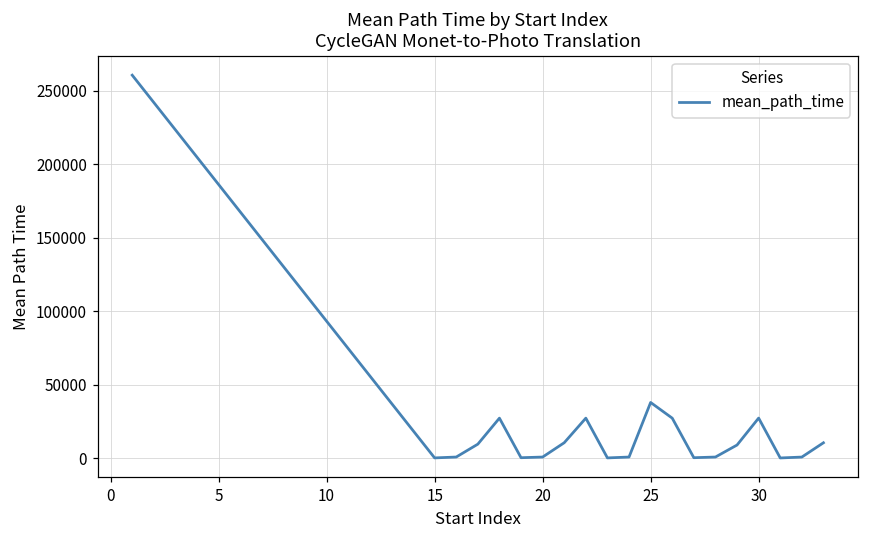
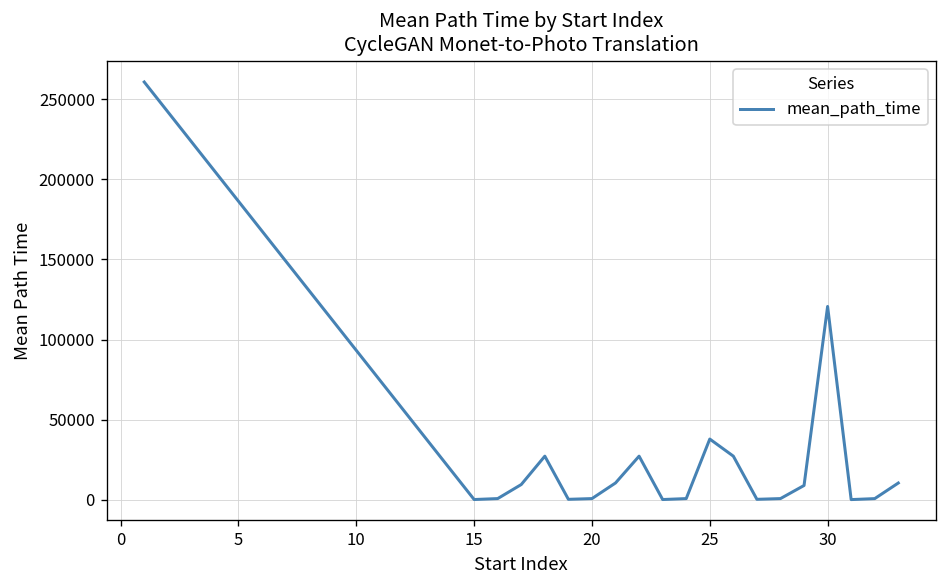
30: 27000 -> 121000
